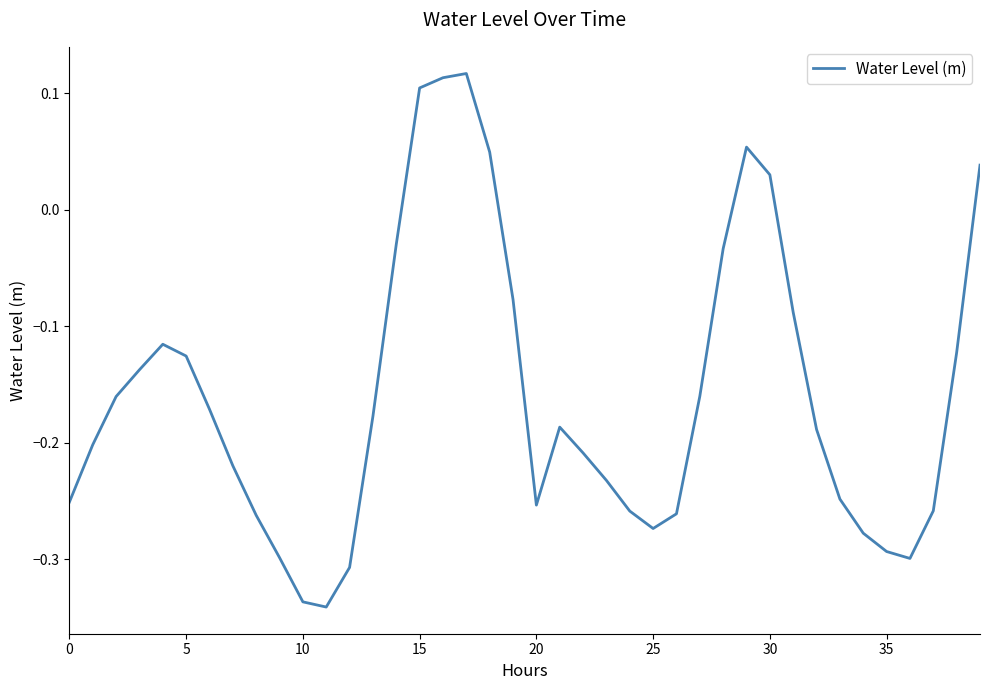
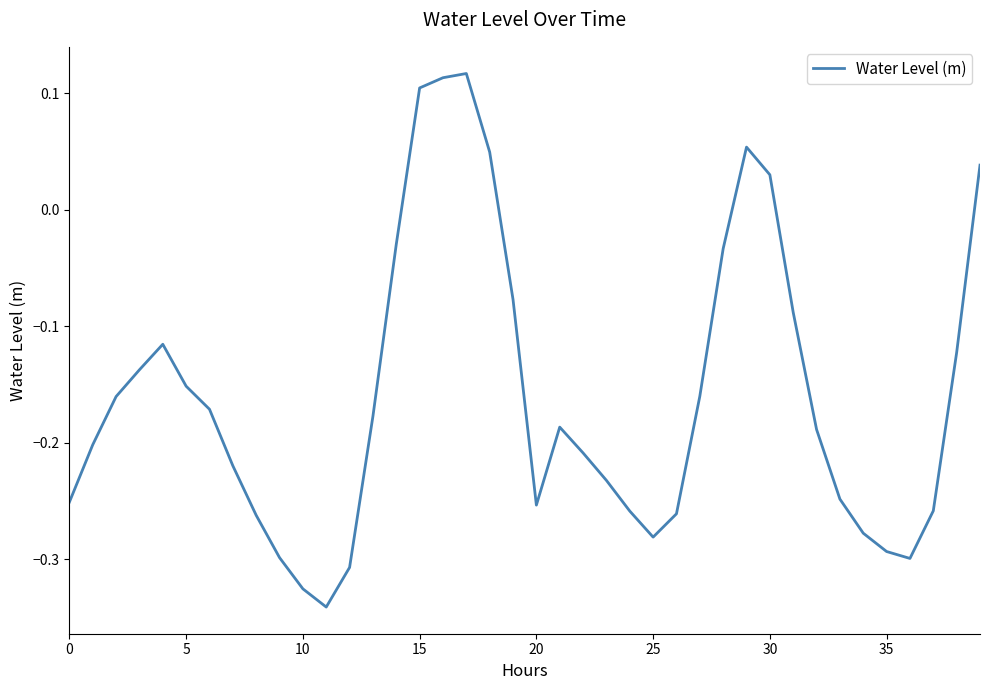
5: -0.126 -> -0.151
10: -0.336 -> -0.325
25: -0.274 -> -0.281
